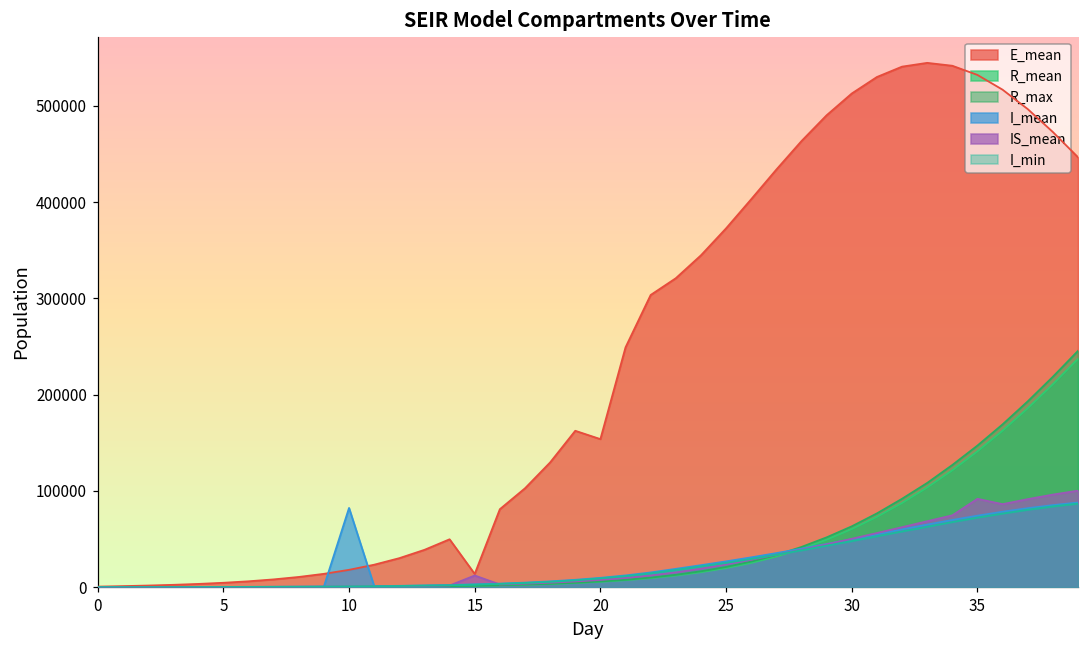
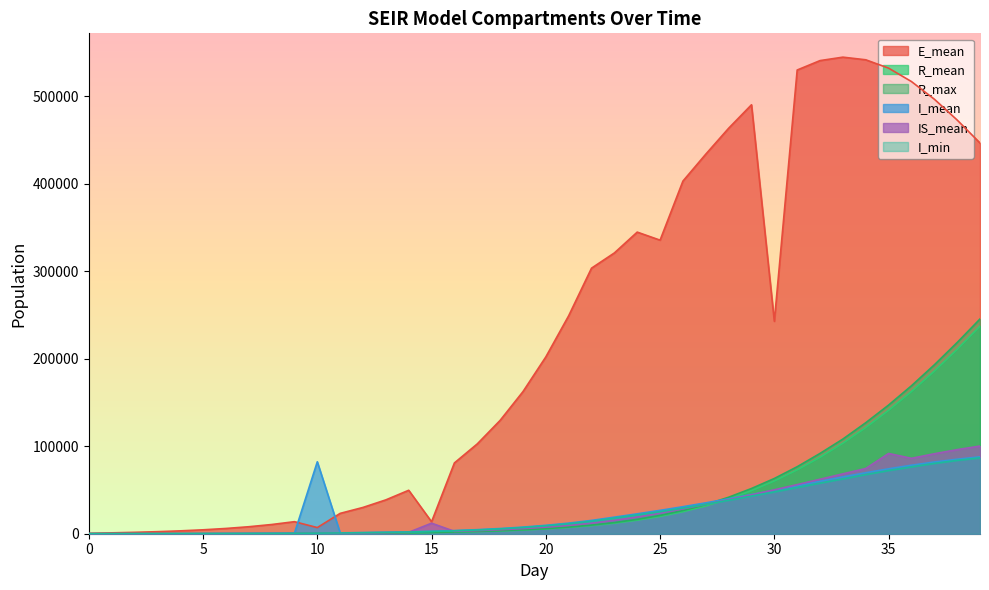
E_mean, 10: 20000 -> 10000
E_mean, 20: 150000 -> 200000
E_mean, 25: 370000 -> 340000
E_mean, 30: 510000 -> 240000
